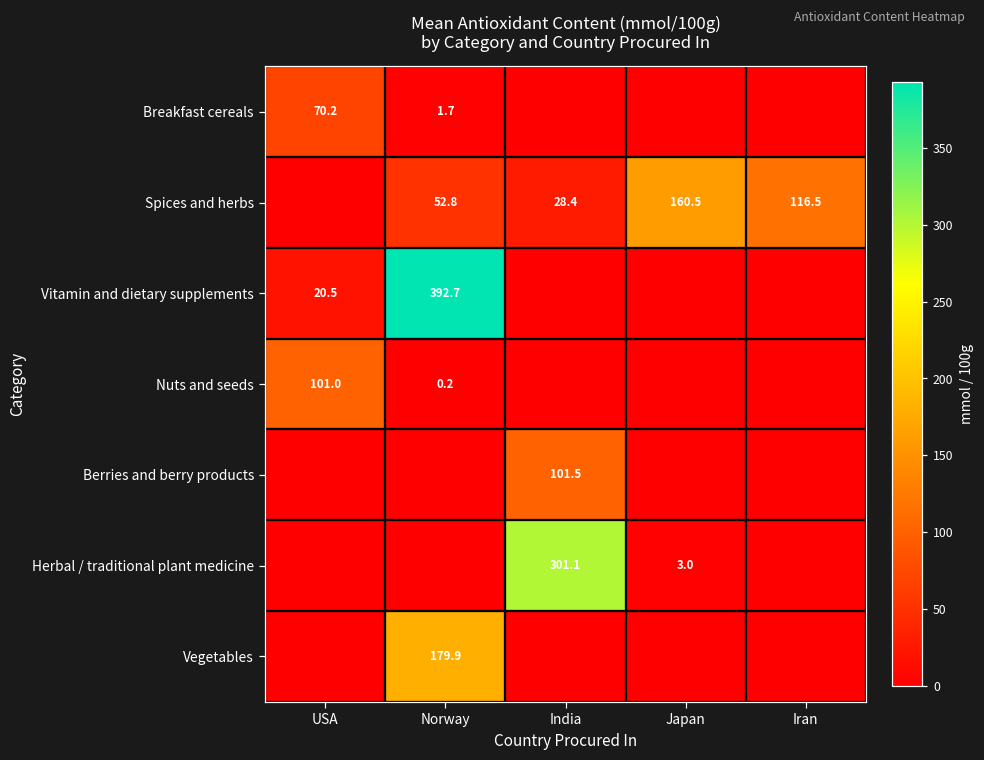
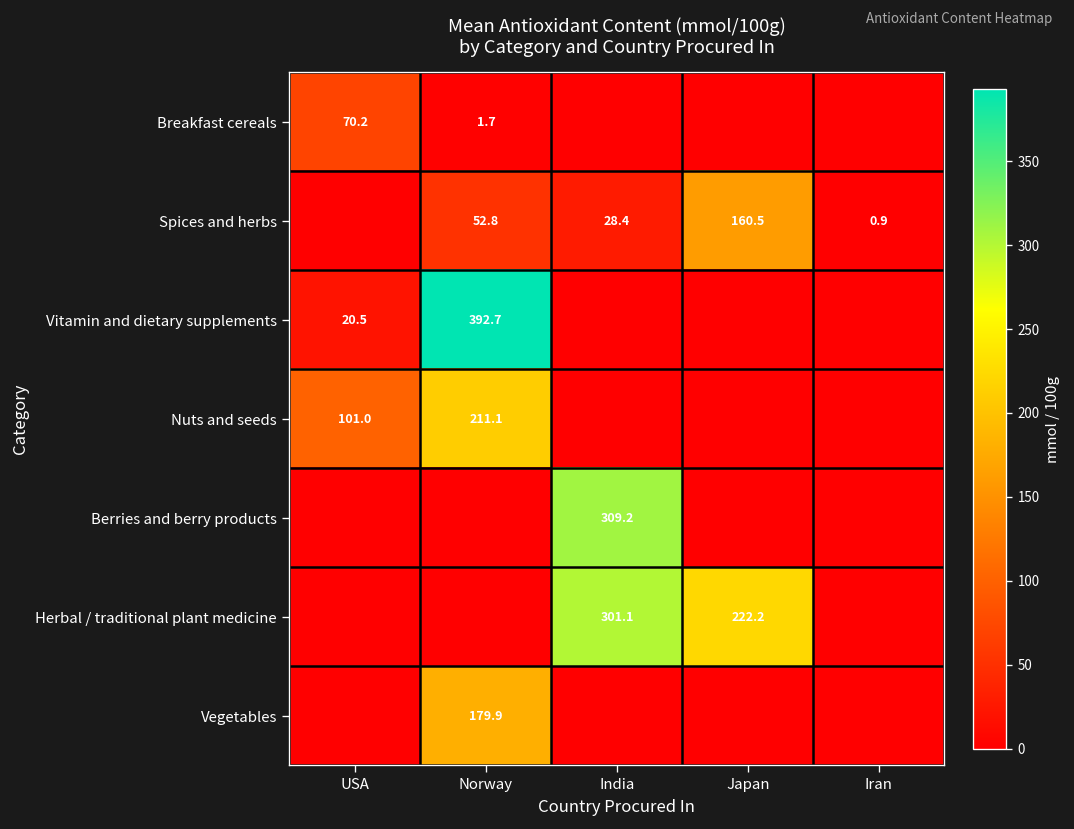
Spices and herbs, Iran: 116.5 -> 0.9
Nuts and seeds, Norway: 0.2 -> 211.1
Berries and berry products, India: 101.5 -> 309.2
Herbal / traditional plant medicine, Japan: 3.0 -> 222.2
